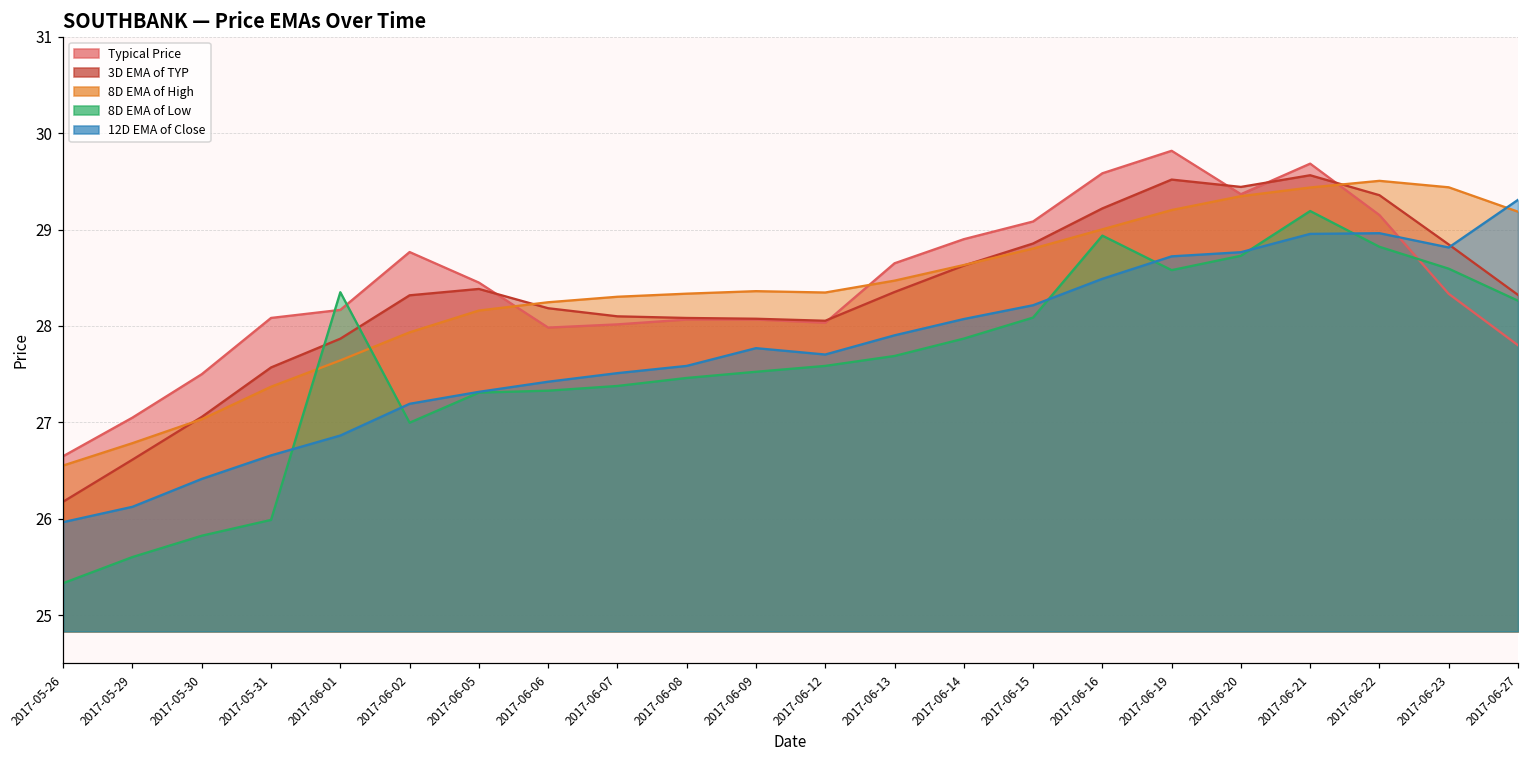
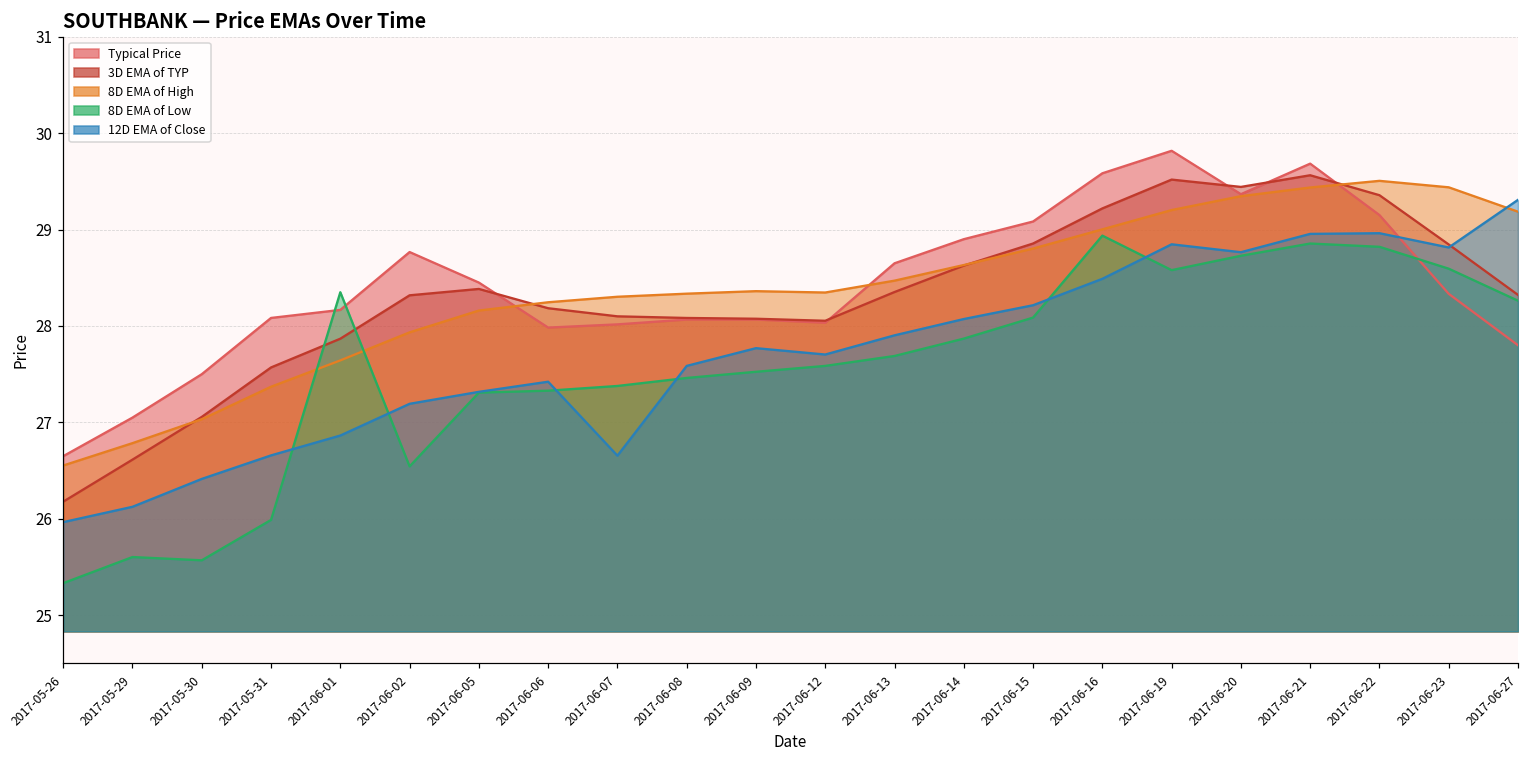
8D EMA of Low, 2017-05-30: 25.8 -> 25.6
8D EMA of Low, 2017-06-02: 27.0 -> 26.5
12D EMA of Close, 2017-06-07: 27.5 -> 26.7
12D EMA of Close, 2017-06-19: 28.7 -> 28.8
8D EMA of Low, 2017-06-21: 29.2 -> 28.9
